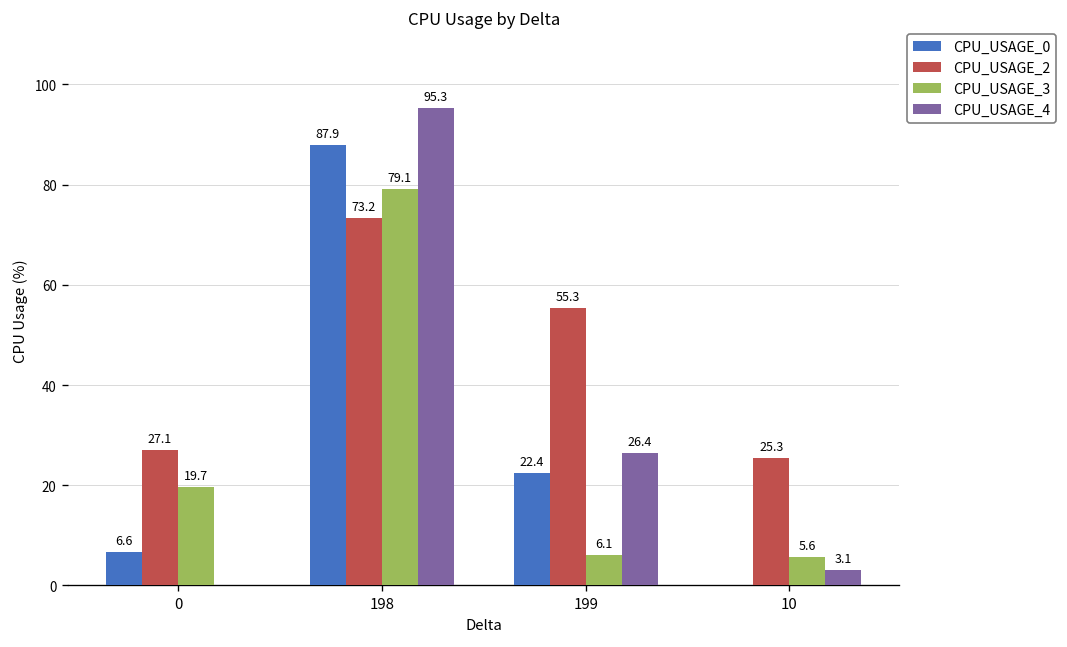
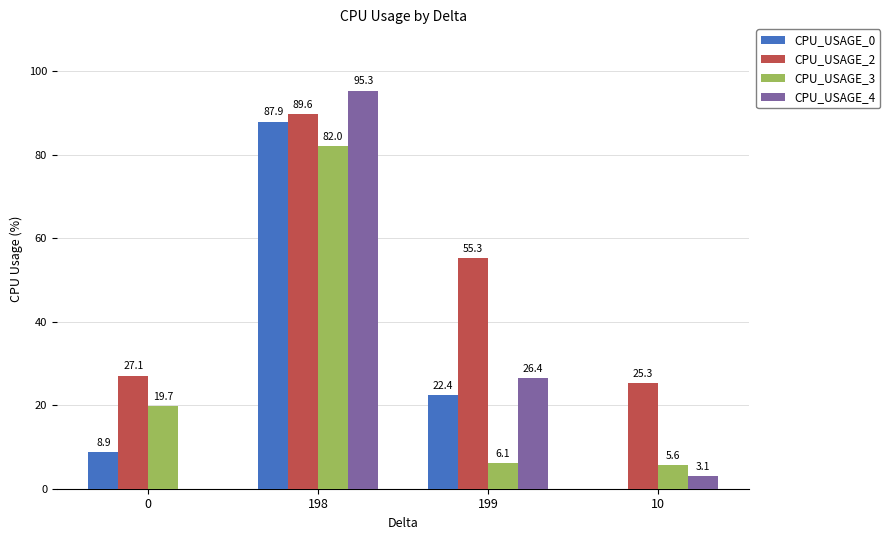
CPU_USAGE_0, 0: 6.6 -> 8.9
CPU_USAGE_2, 198: 73.2 -> 89.6
CPU_USAGE_3, 198: 79.1 -> 82.0
